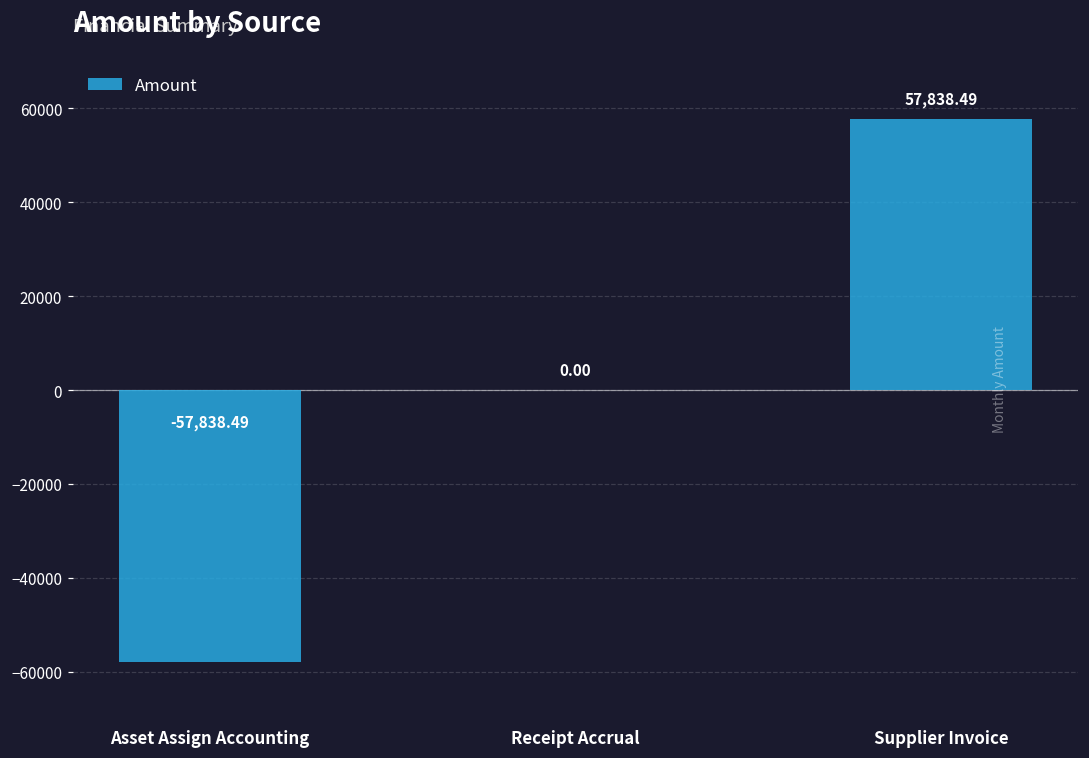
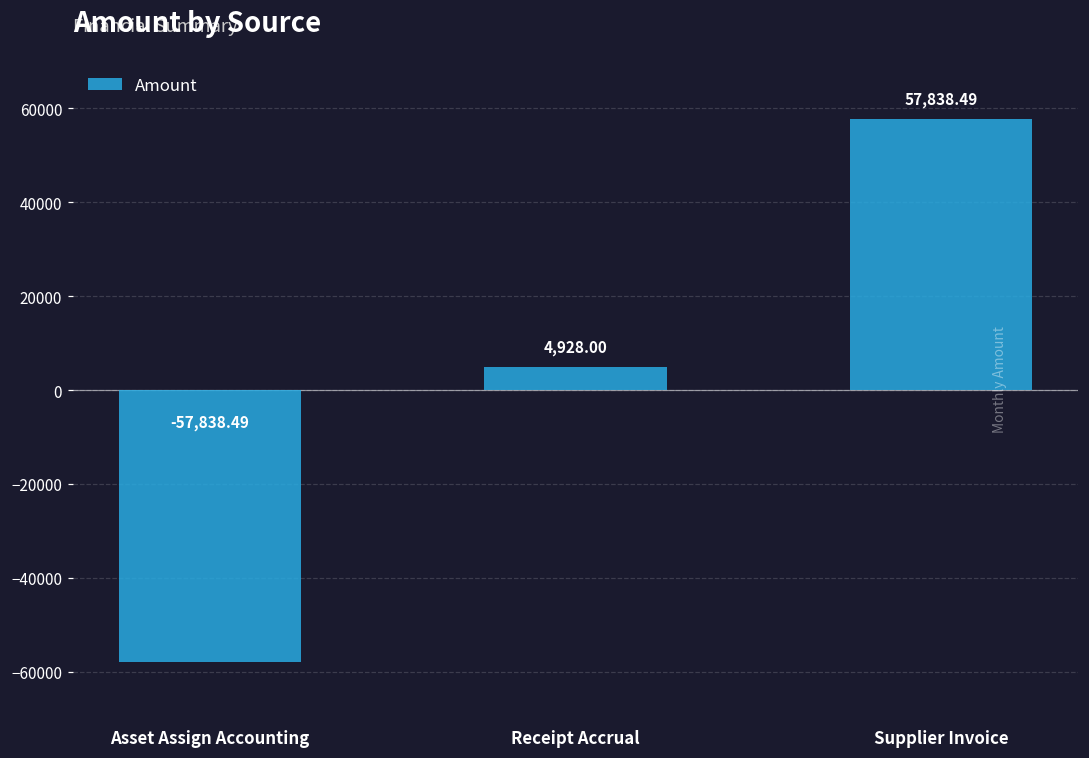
Receipt Accrual: 0.00 -> 4,928.00
